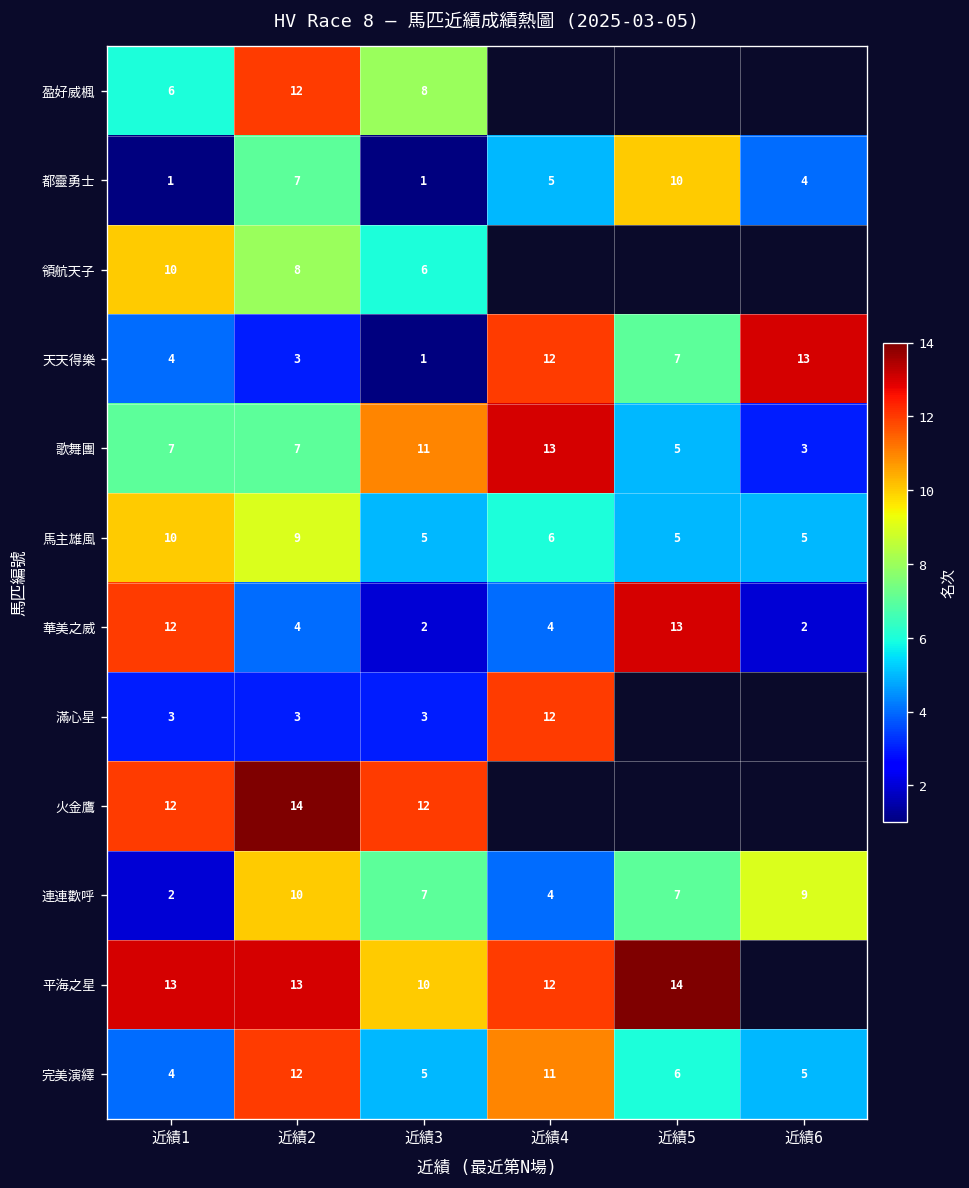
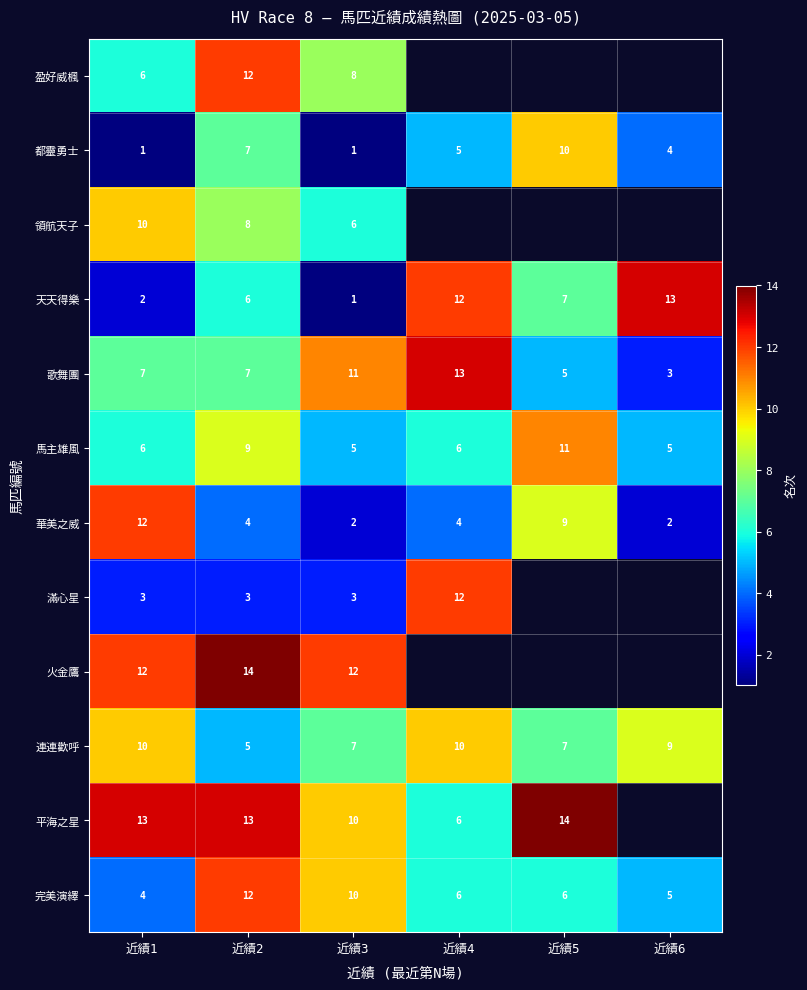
天天得樂, 近績1: 4 -> 2
天天得樂, 近績2: 3 -> 6
馬主雄風, 近績1: 10 -> 6
馬主雄風, 近績5: 5 -> 11
華美之威, 近績5: 13 -> 9
連連歡呼, 近績1: 2 -> 10
連連歡呼, 近績2: 10 -> 5
連連歡呼, 近績4: 4 -> 10
平海之星, 近績4: 12 -> 6
完美演繹, 近績3: 5 -> 10
完美演繹, 近績4: 11 -> 6
